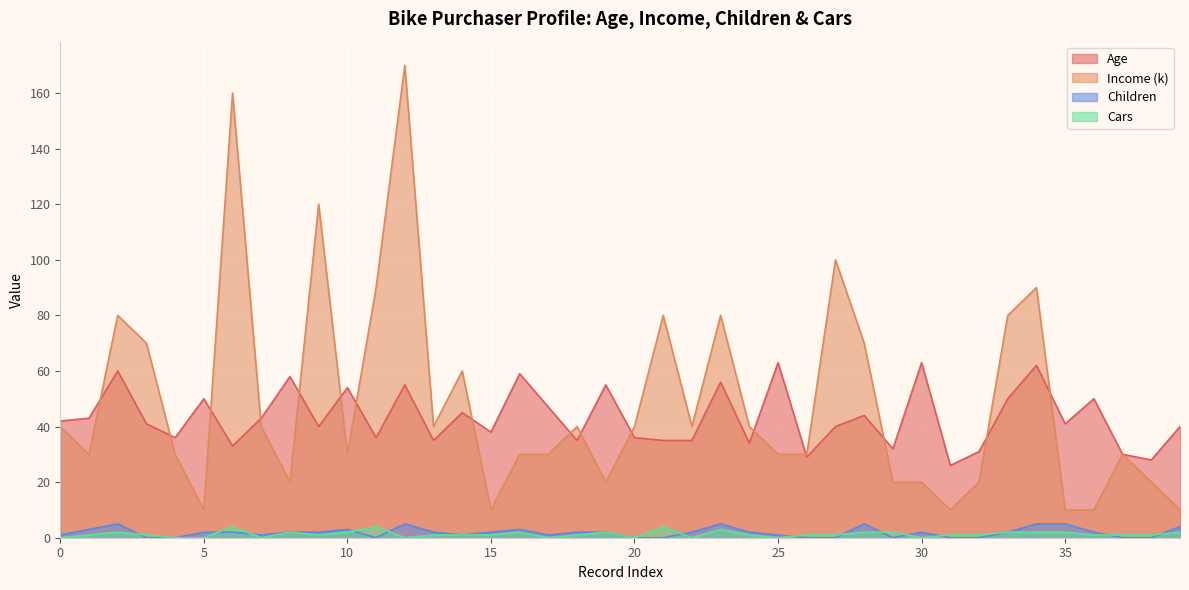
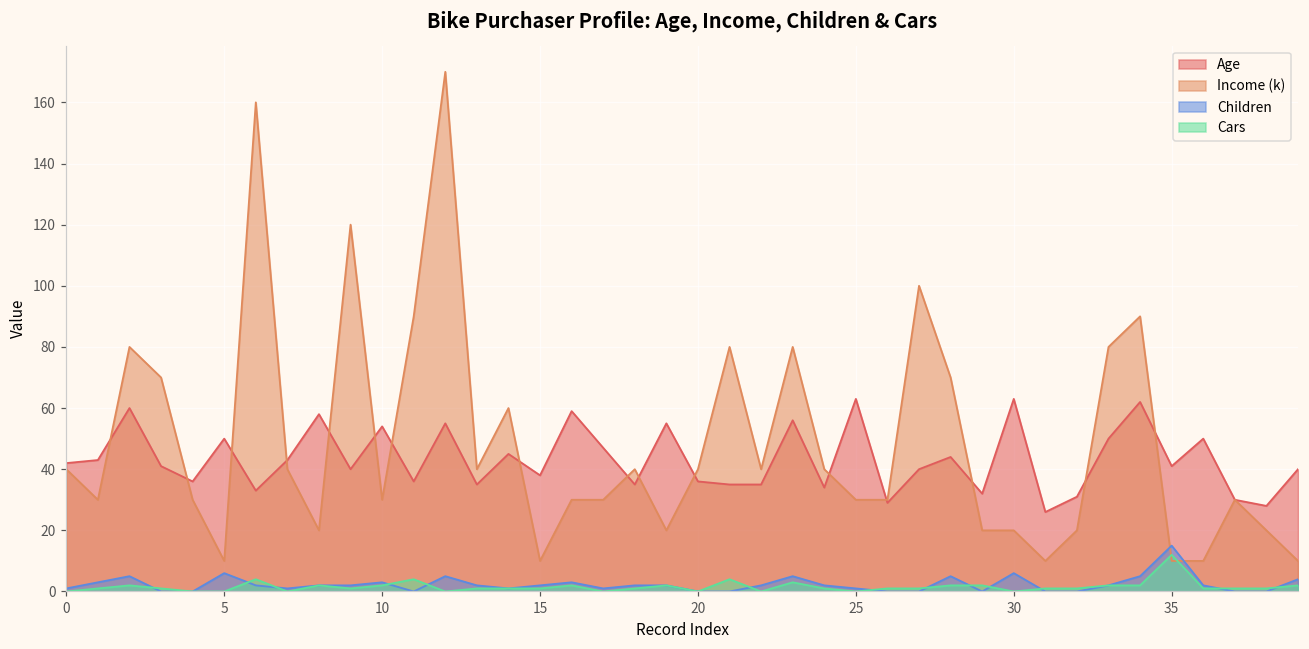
Children, 5: 2 -> 6
Children, 30: 2 -> 6
Children, 35: 5 -> 15
Cars, 35: 2 -> 12
